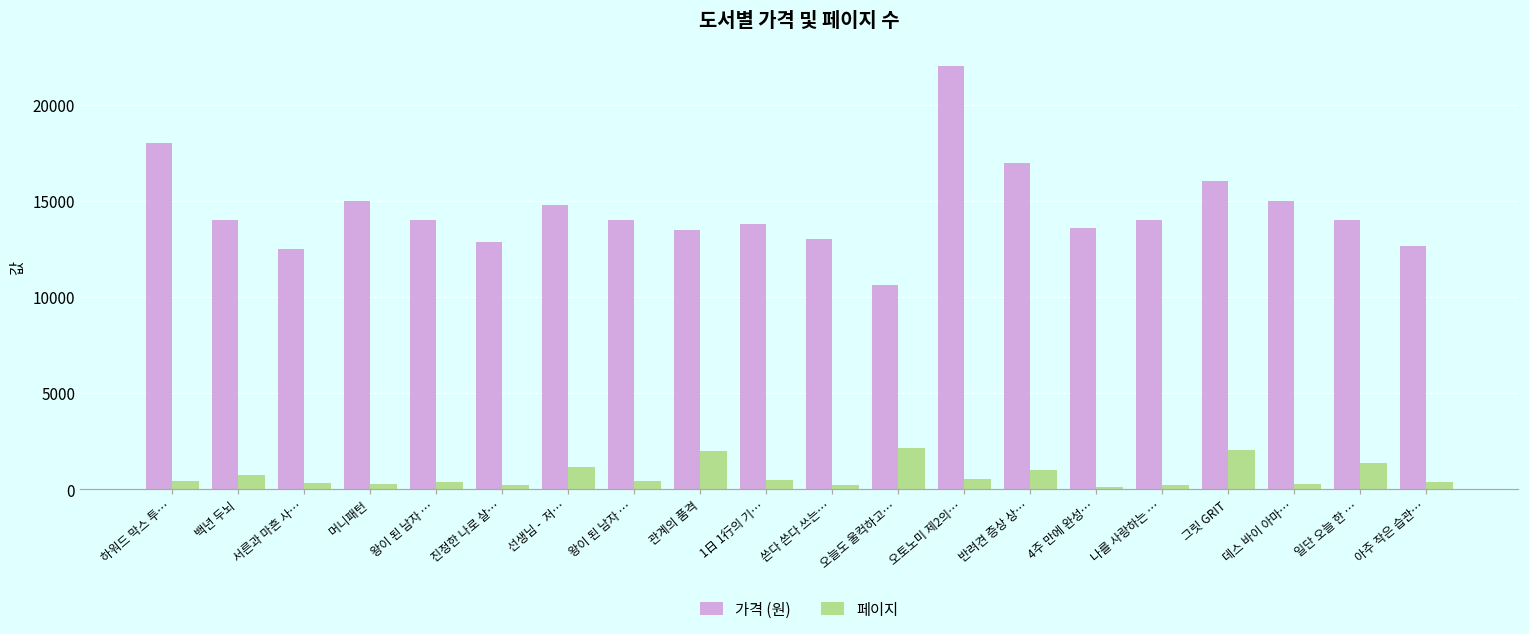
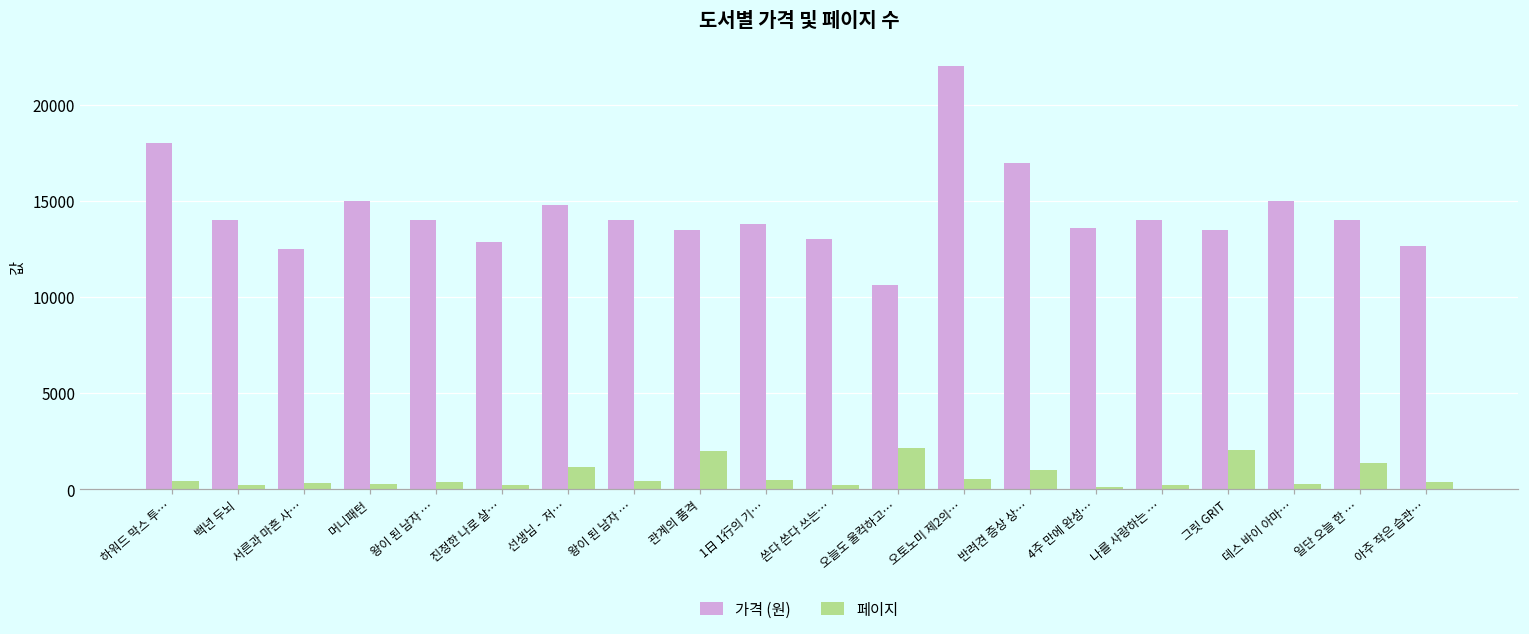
페이지, 백년 두뇌: 700 -> 200
가격 (원), 그릿 GRIT: 16000 -> 13500
